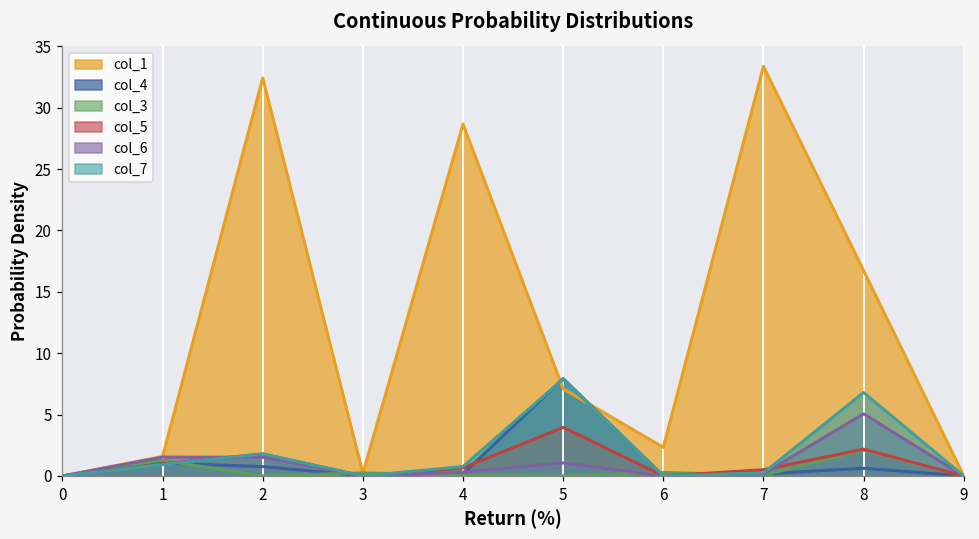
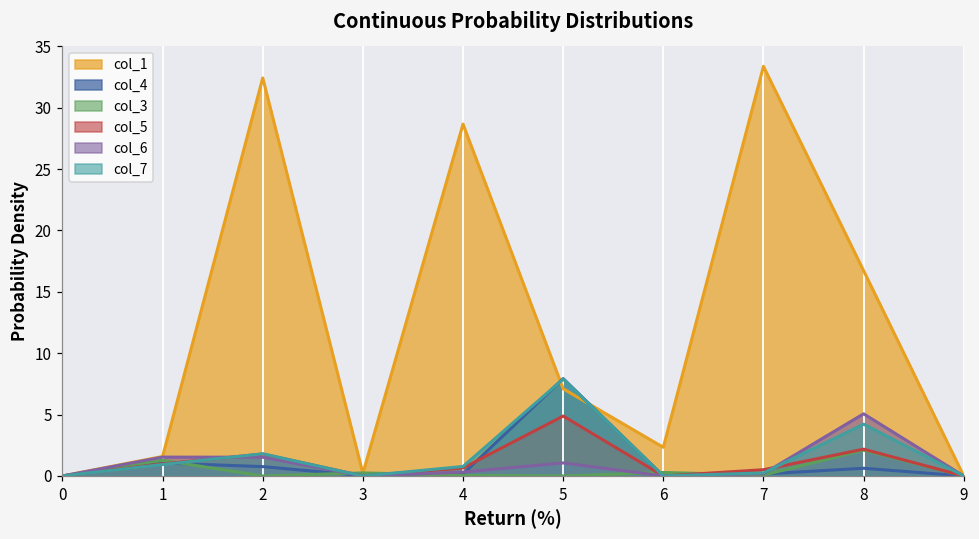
col_5, 5: 4.0 -> 4.9
col_7, 8: 6.8 -> 4.2
